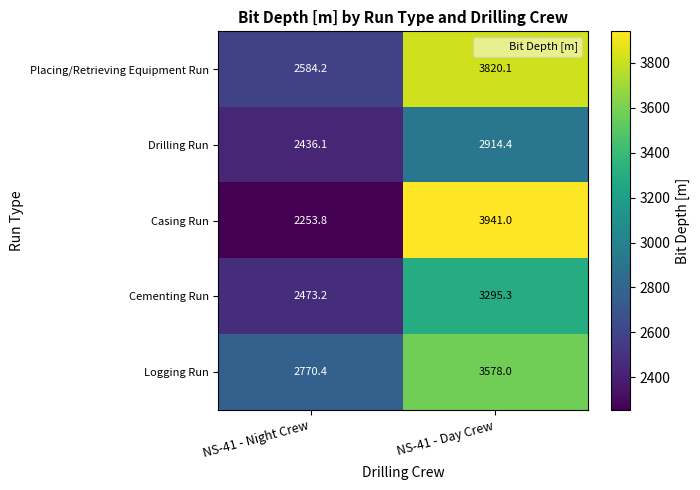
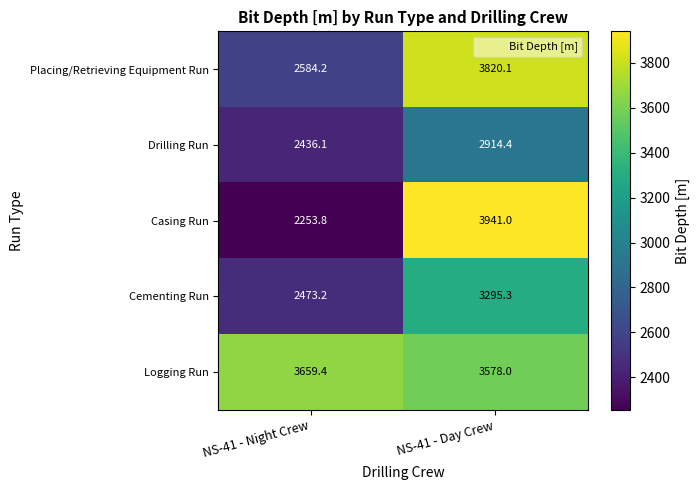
Logging Run, NS-41 - Night Crew: 2770.4 -> 3659.4
